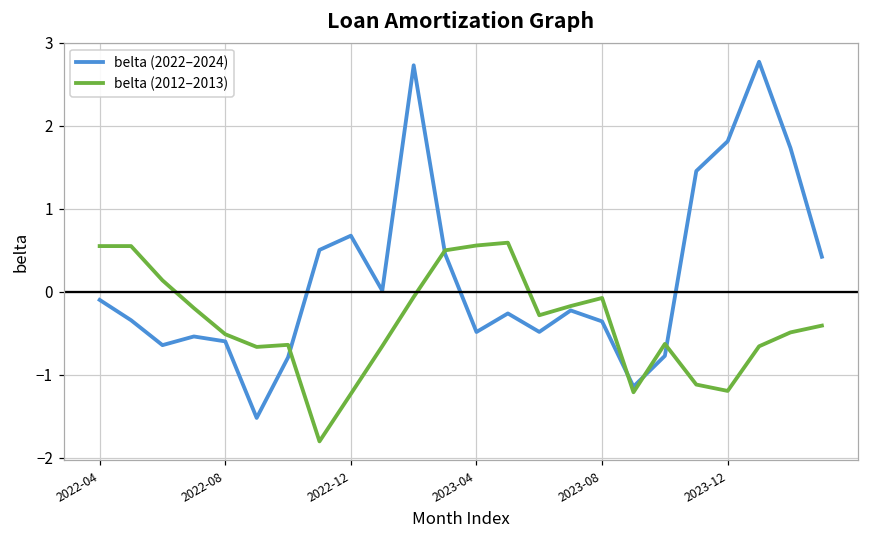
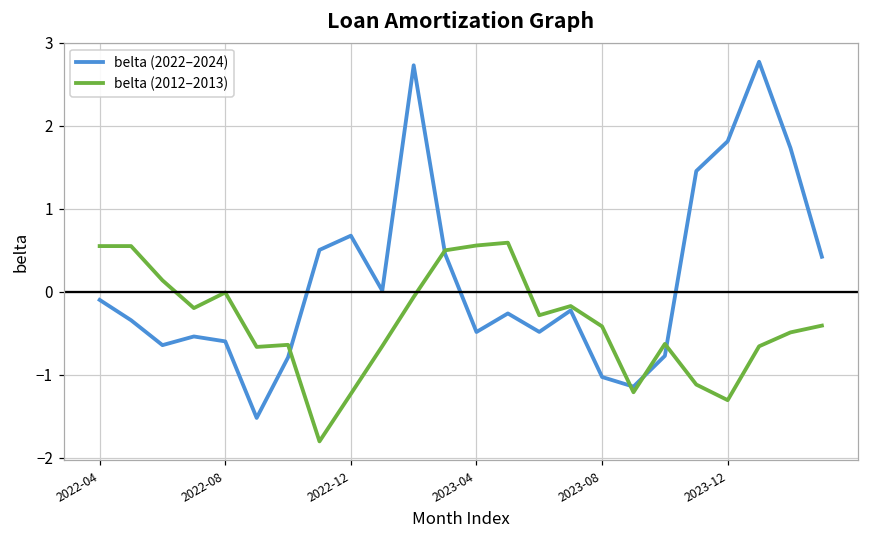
belta (2012–2013), 2022-08: -0.5 -> 0.0
belta (2022–2024), 2023-08: -0.4 -> -1.0
belta (2012–2013), 2023-08: -0.1 -> -0.4
belta (2012–2013), 2023-12: -1.2 -> -1.3
